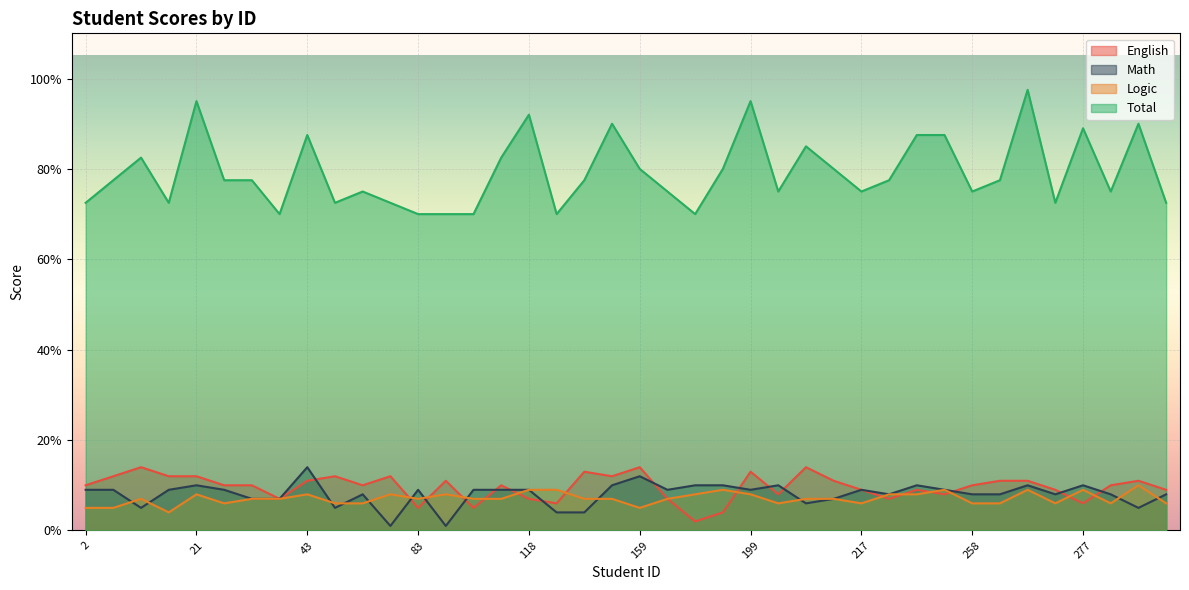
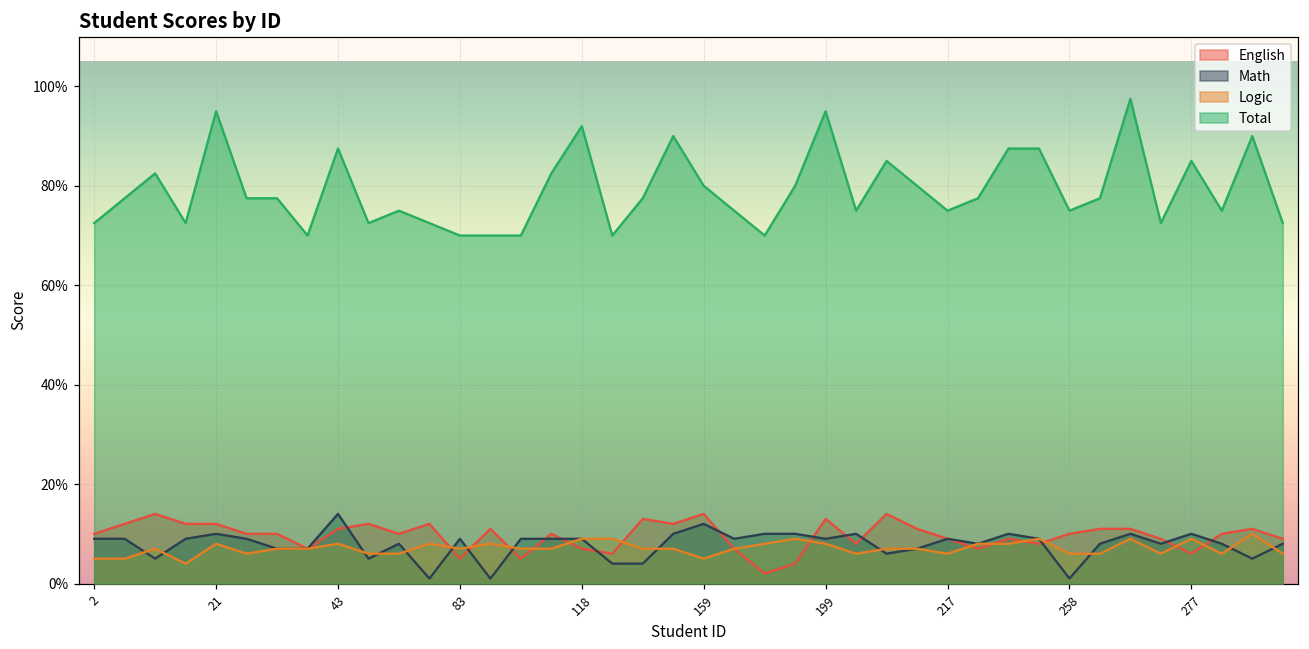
Math, 258: 8% -> 1%
Total, 277: 89% -> 85%
